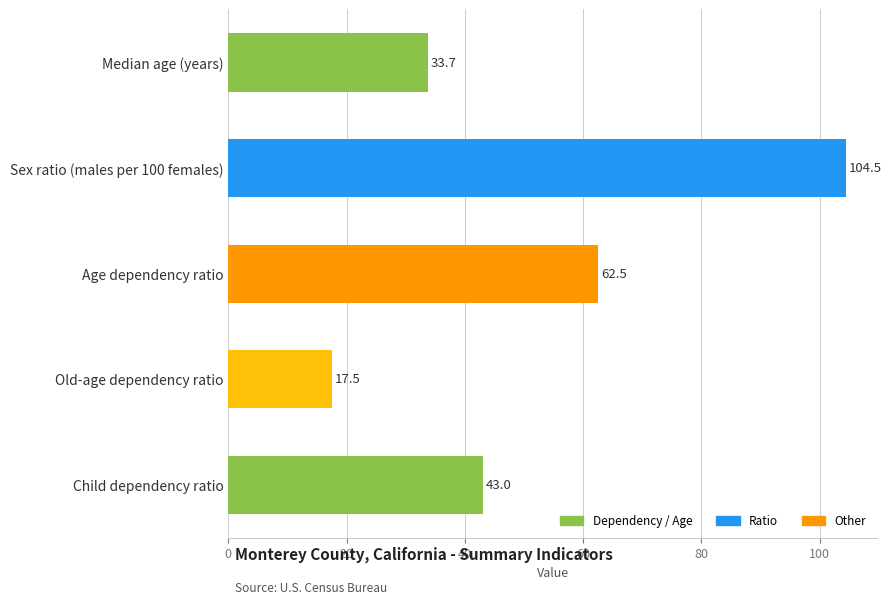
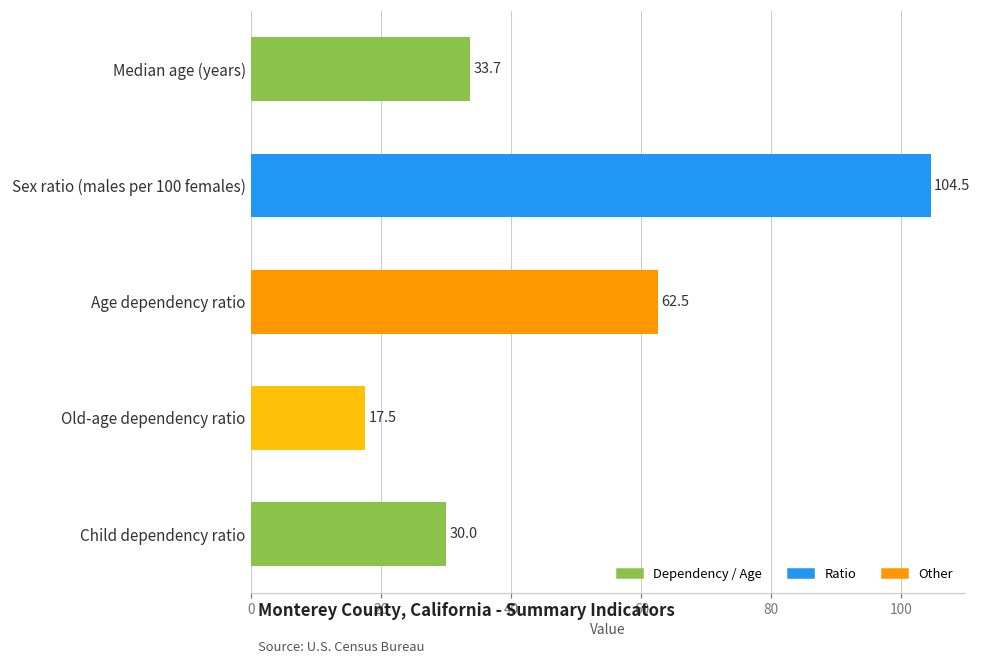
Child dependency ratio: 43.0 -> 30.0
